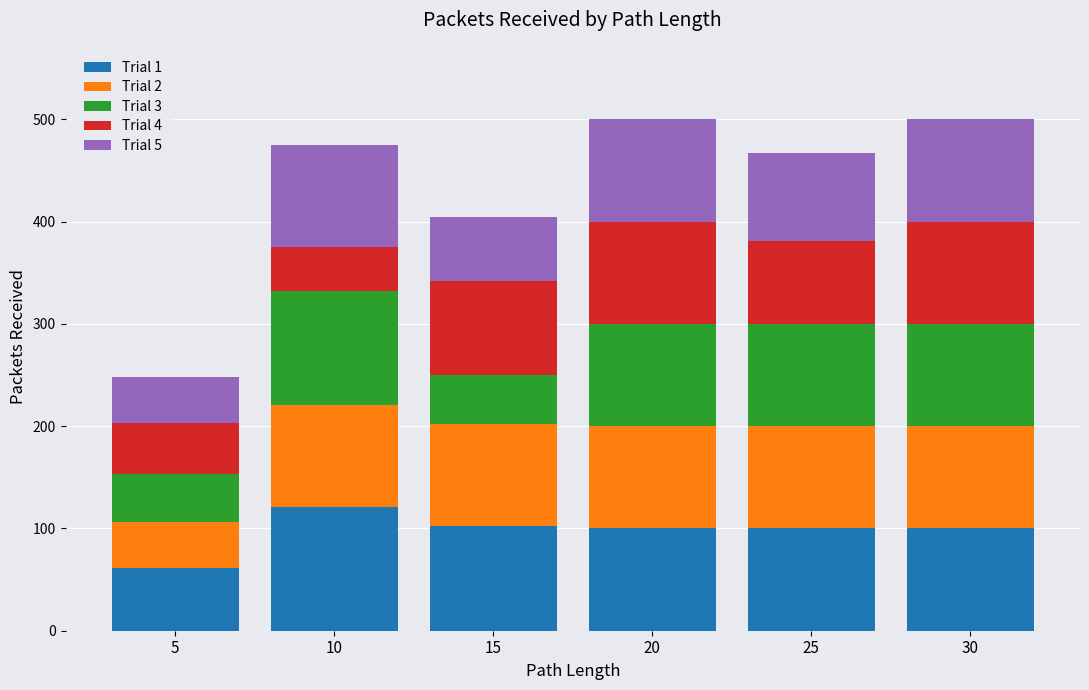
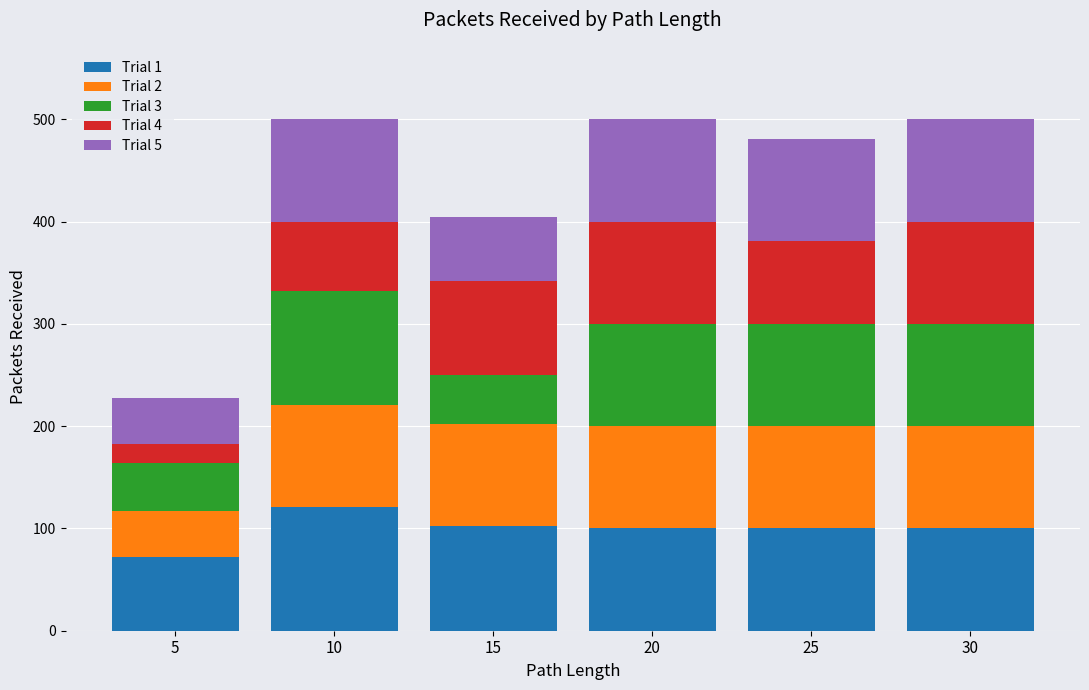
Trial 1, 5: 61 -> 72
Trial 4, 5: 50 -> 19
Trial 4, 10: 43 -> 68
Trial 5, 25: 86 -> 100
